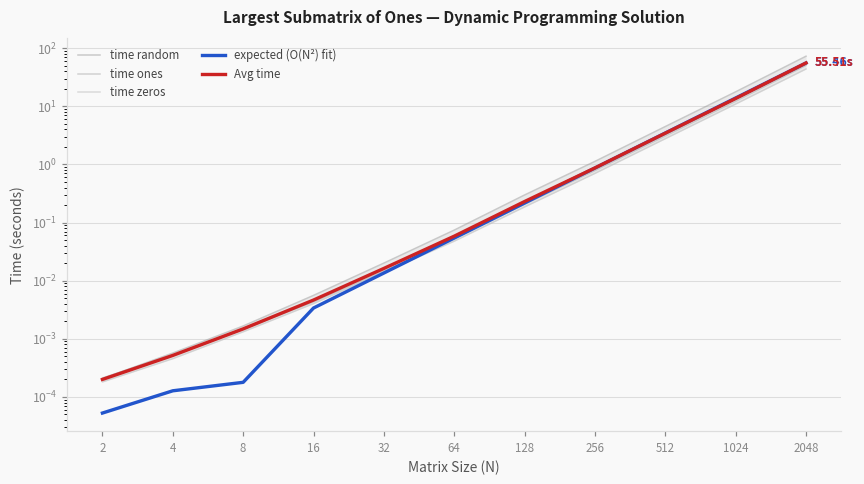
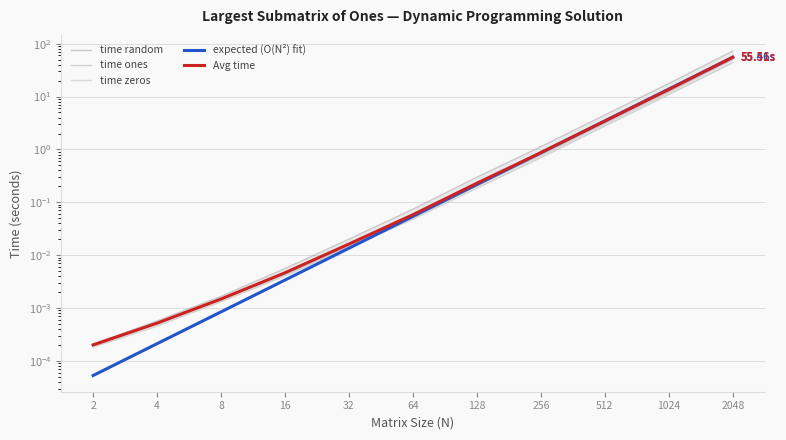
expected (O(N²) fit), 4: 0.00013 -> 0.00021
expected (O(N²) fit), 8: 0.00018 -> 0.0008
